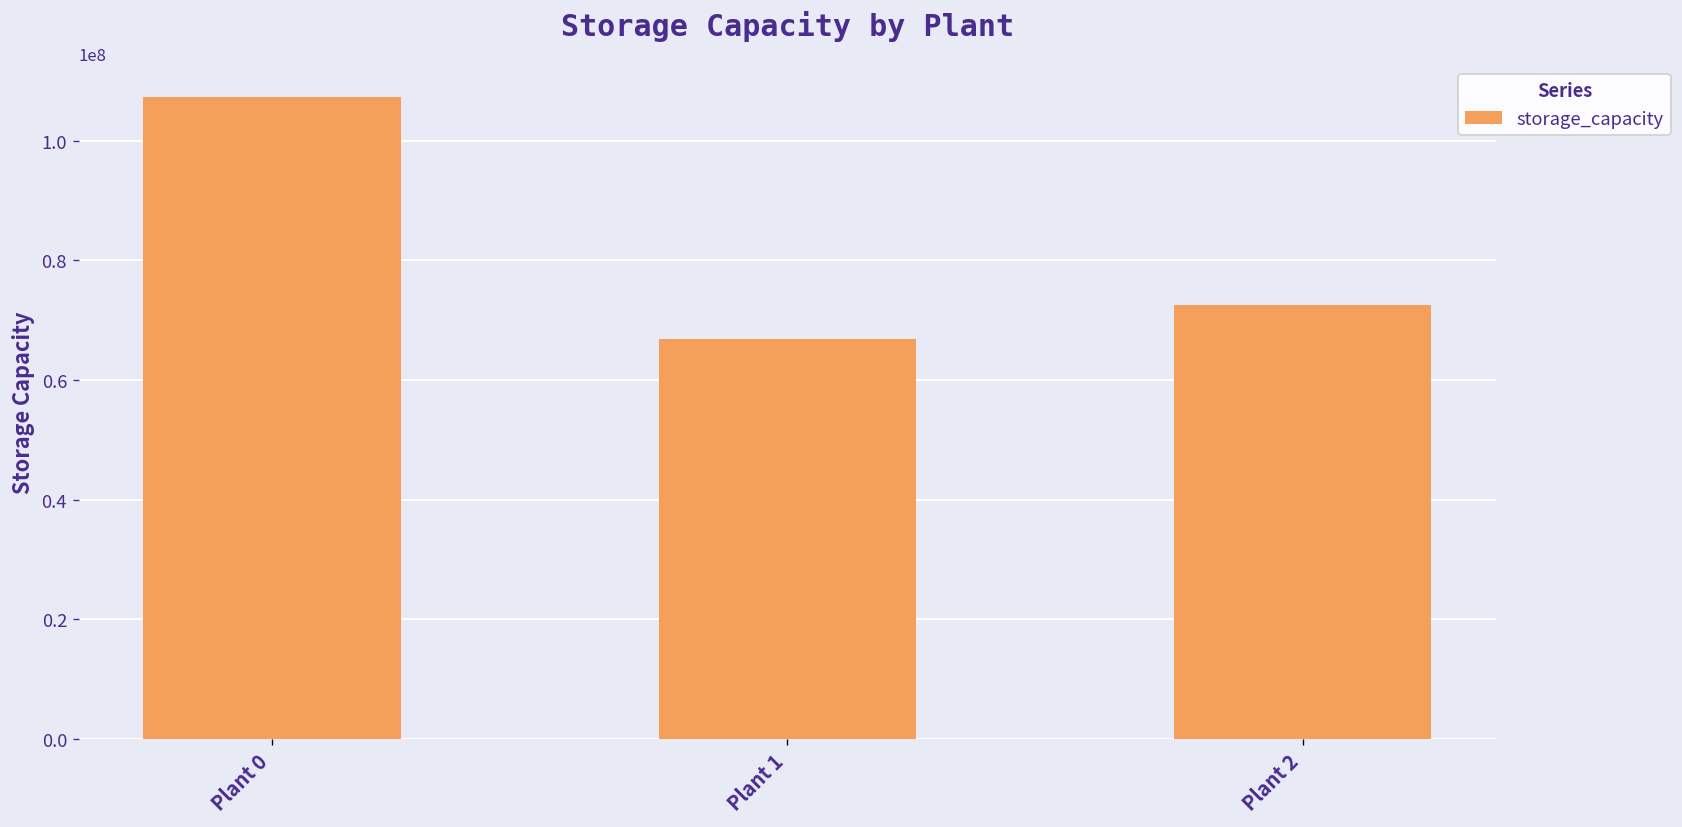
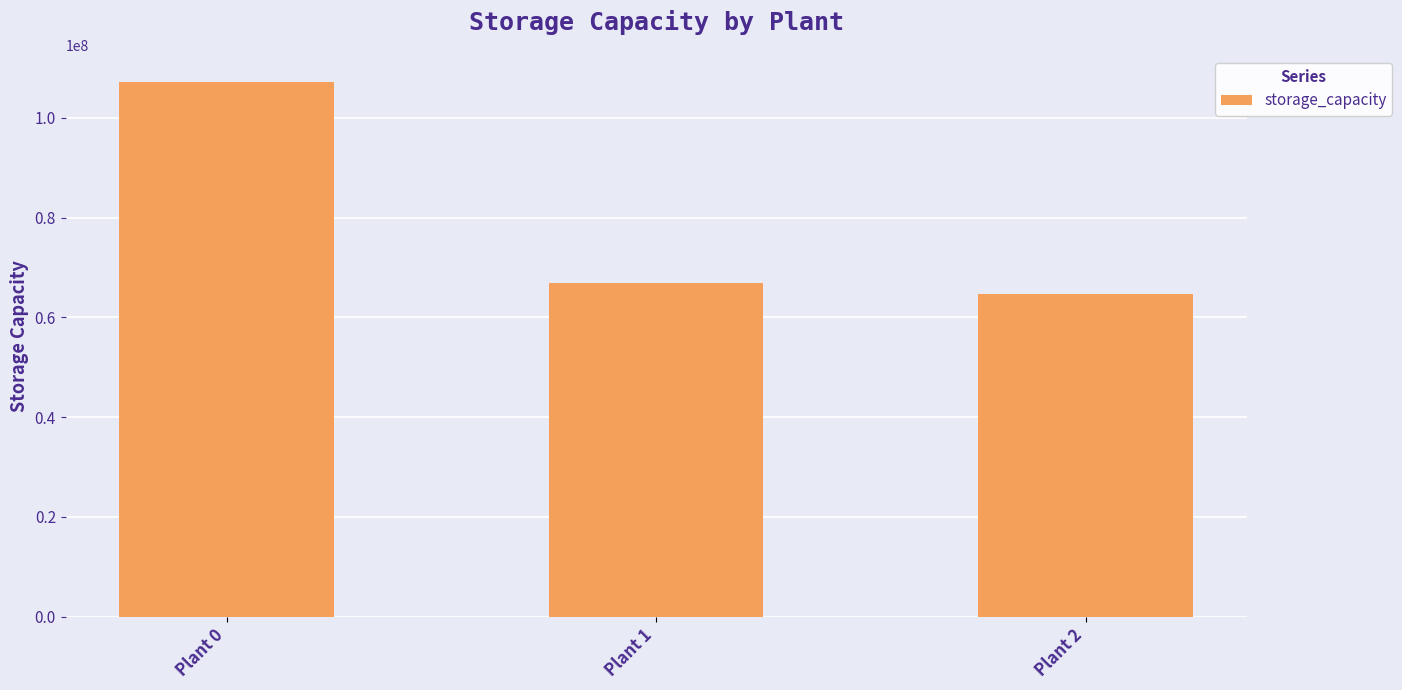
Plant 2: 73000000 -> 65000000
